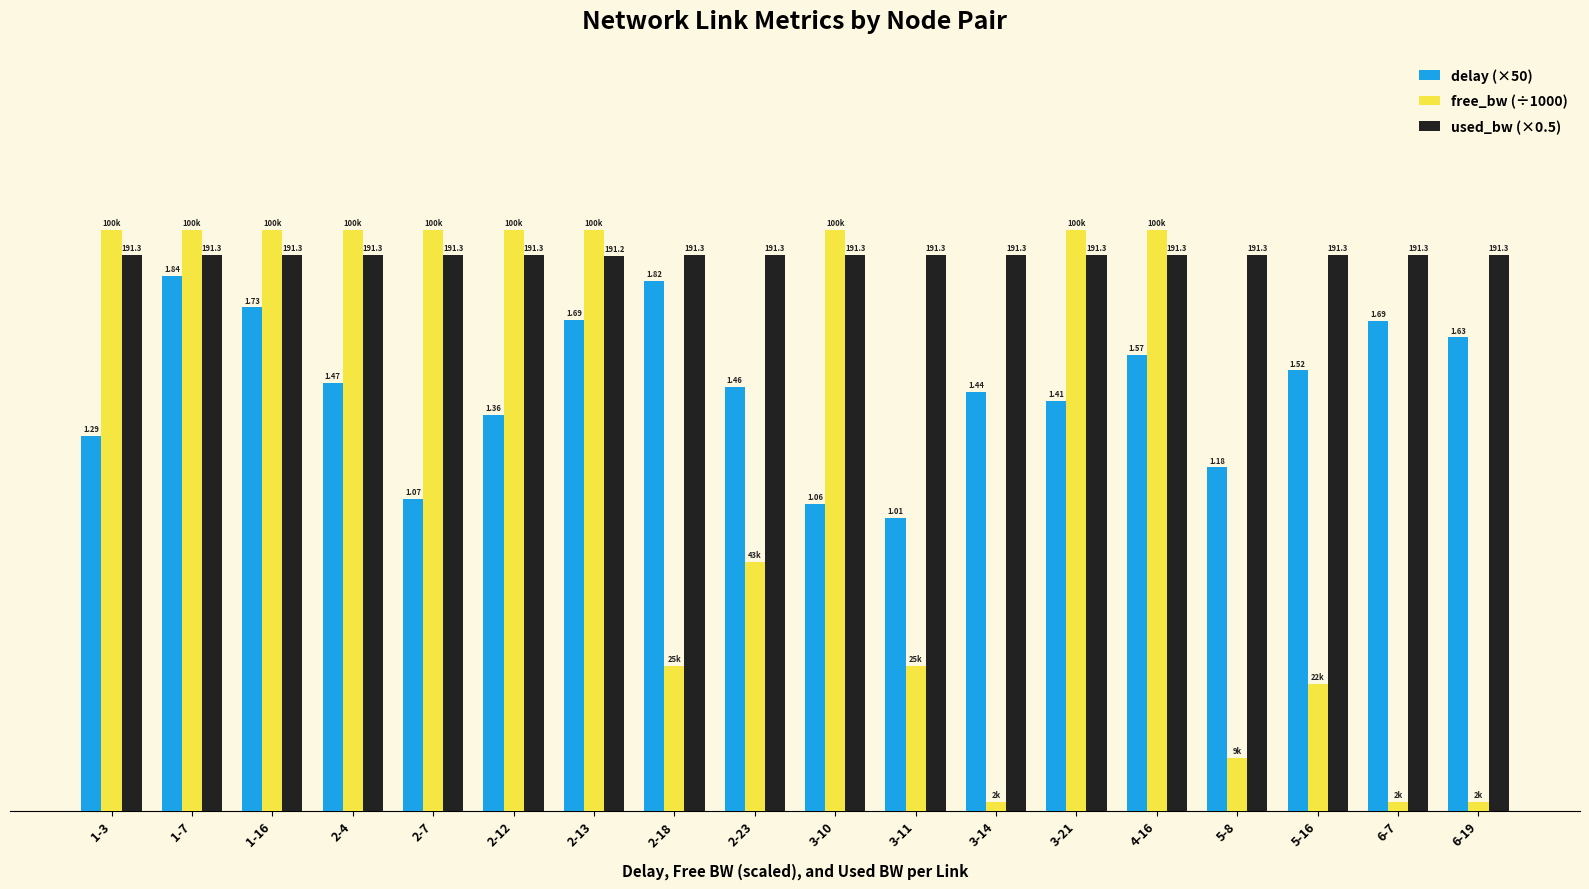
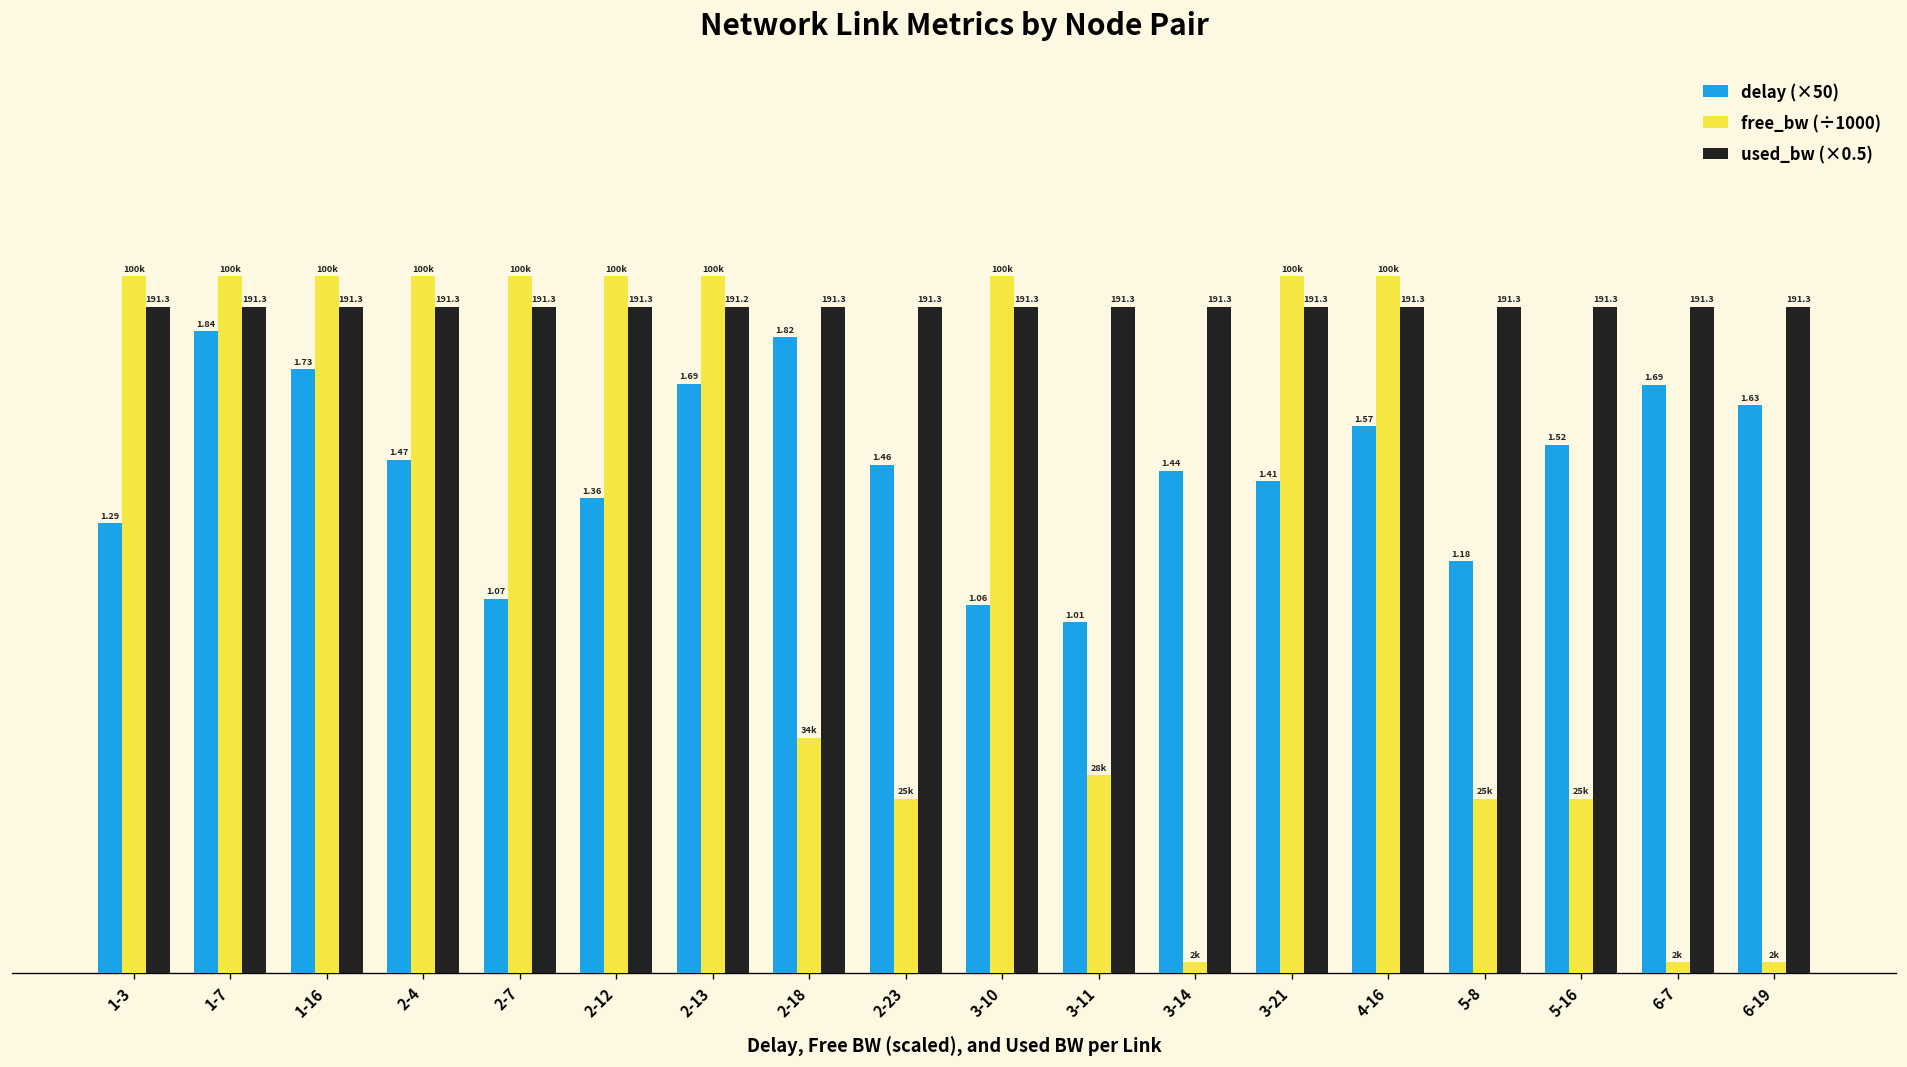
free_bw (÷1000), 2-18: 25k -> 34k
free_bw (÷1000), 2-23: 43k -> 25k
free_bw (÷1000), 3-11: 25k -> 28k
free_bw (÷1000), 5-8: 9k -> 25k
free_bw (÷1000), 5-16: 22k -> 25k
